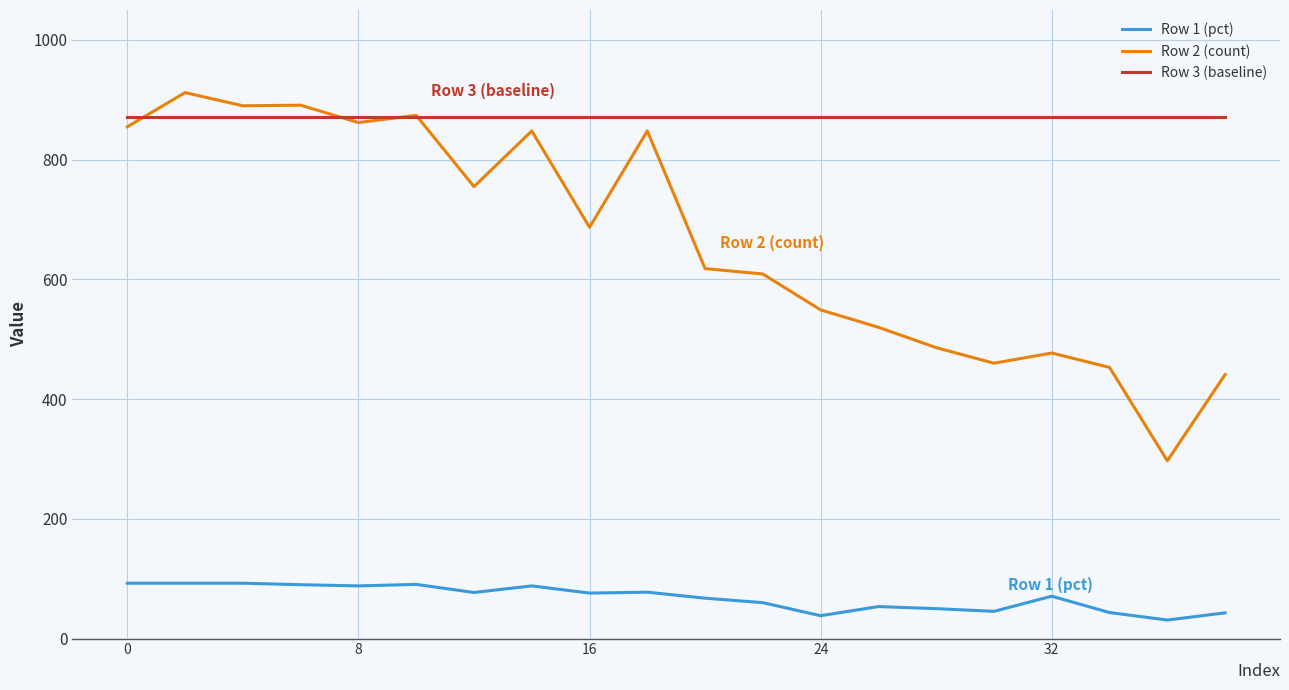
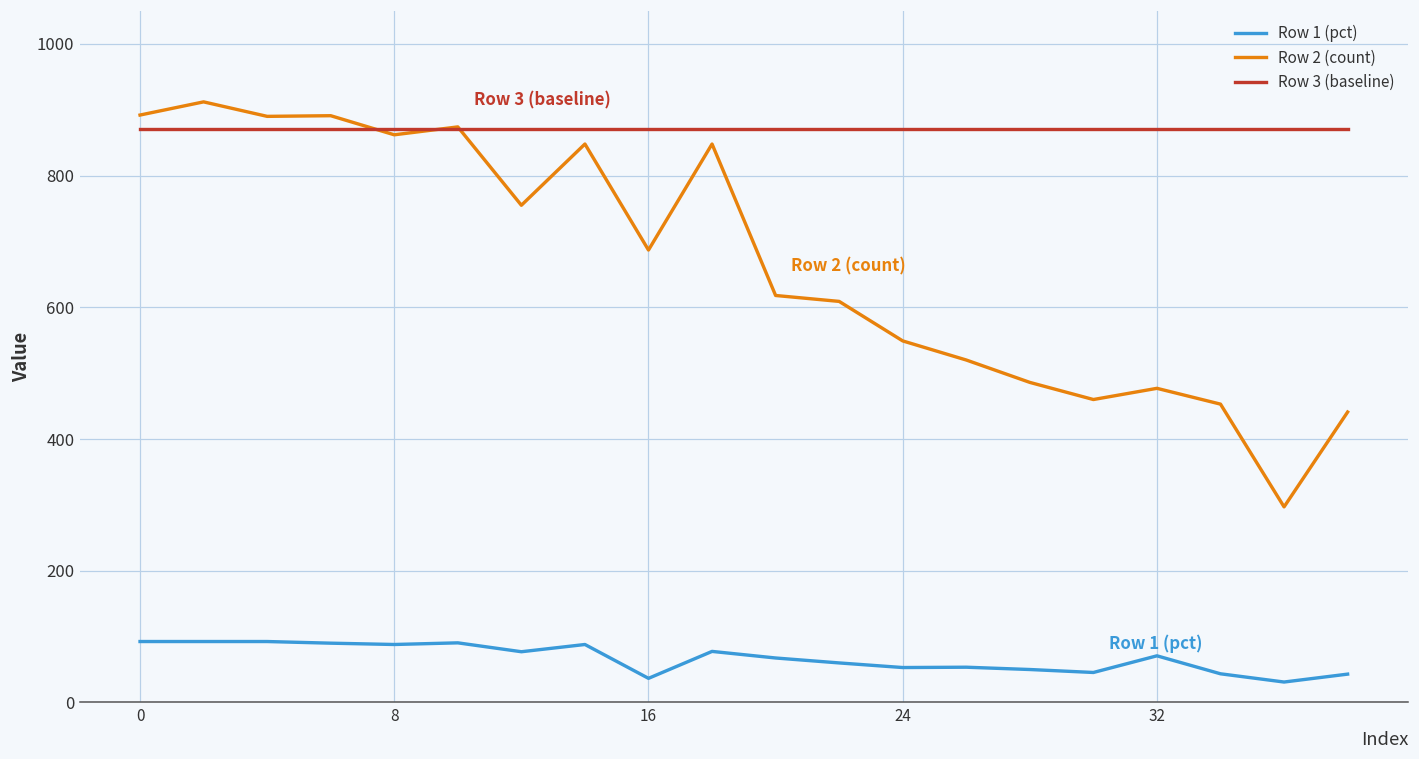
Row 2 (count), 0: 860 -> 890
Row 1 (pct), 16: 80 -> 40
Row 1 (pct), 24: 40 -> 50
